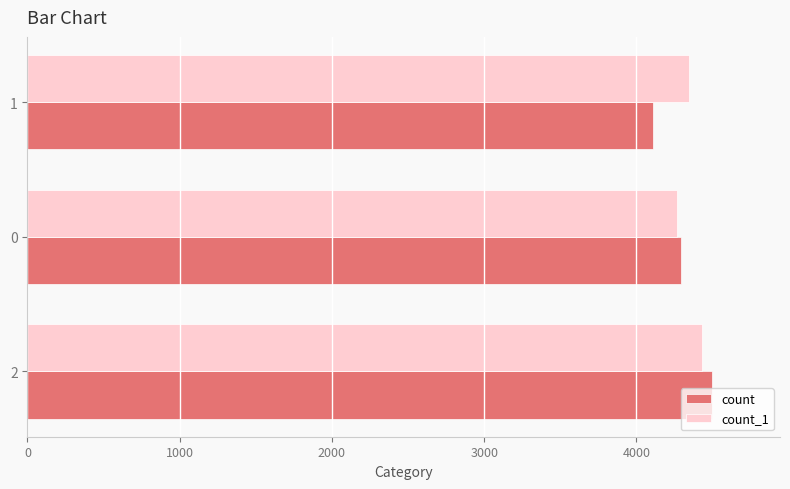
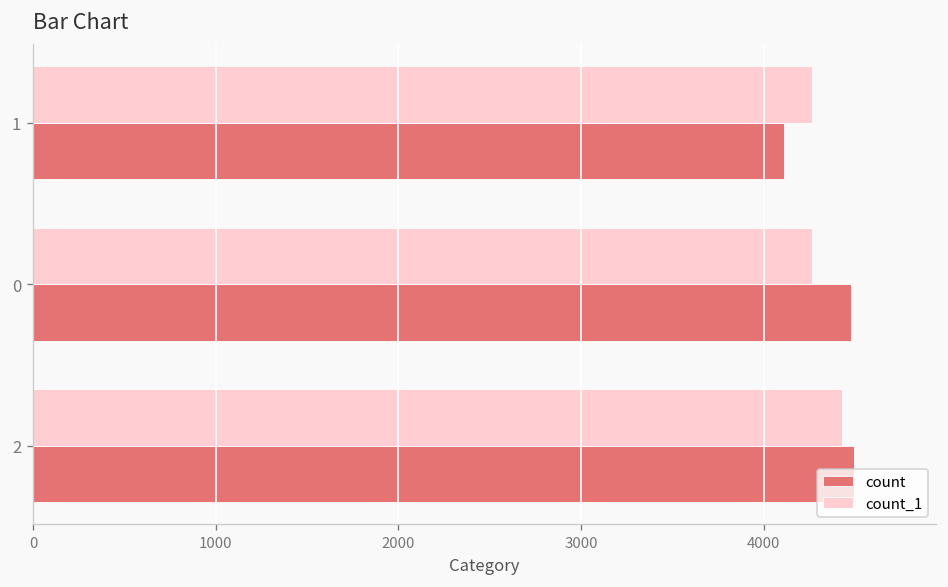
count_1, 1: 4340 -> 4270
count, 0: 4300 -> 4480
